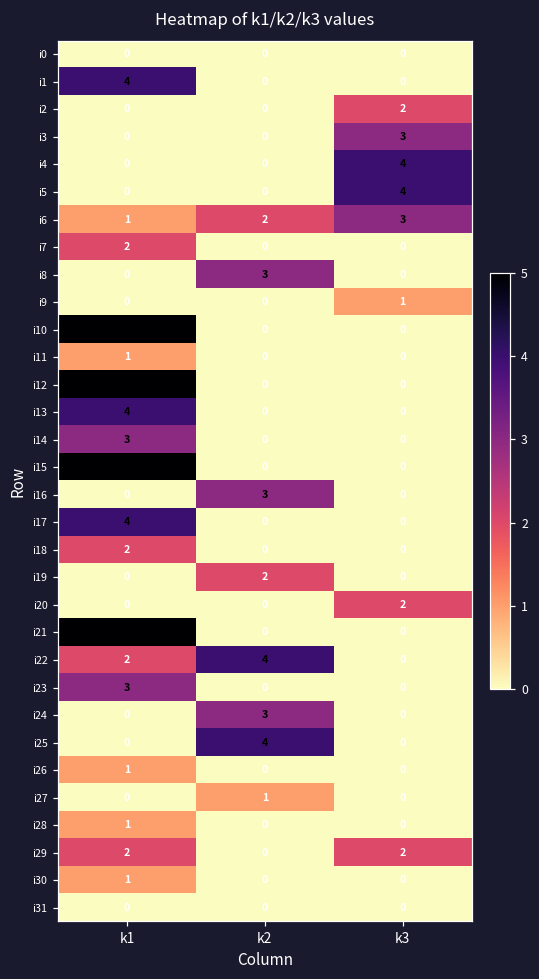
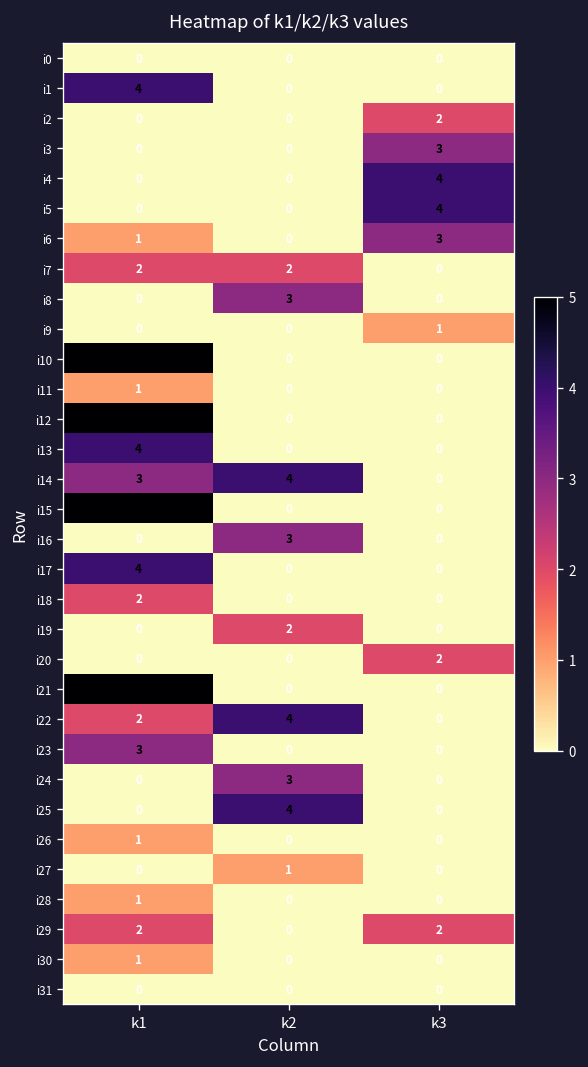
i6, k2: 2 -> 0
i7, k2: 0 -> 2
i14, k2: 0 -> 4
